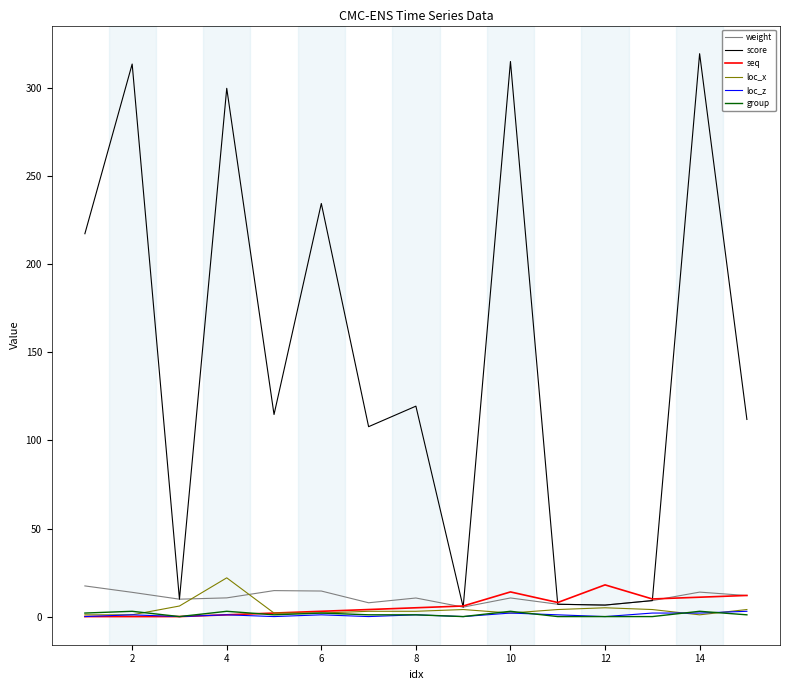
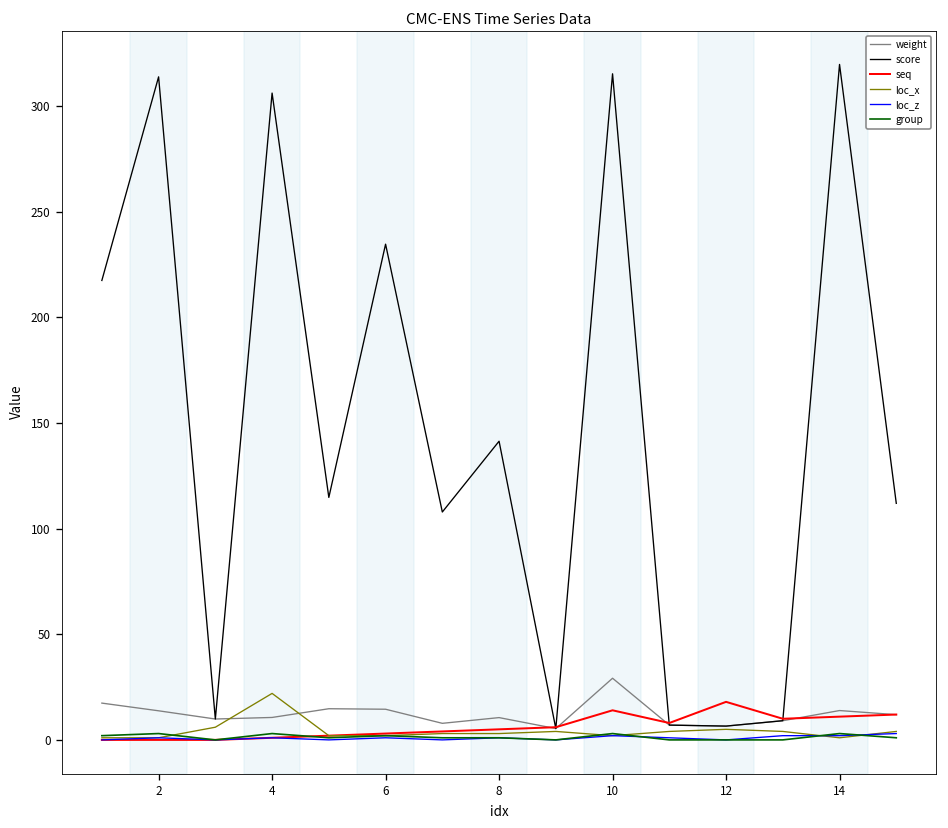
score, 4: 300 -> 306
score, 8: 119 -> 141
weight, 10: 11 -> 29
